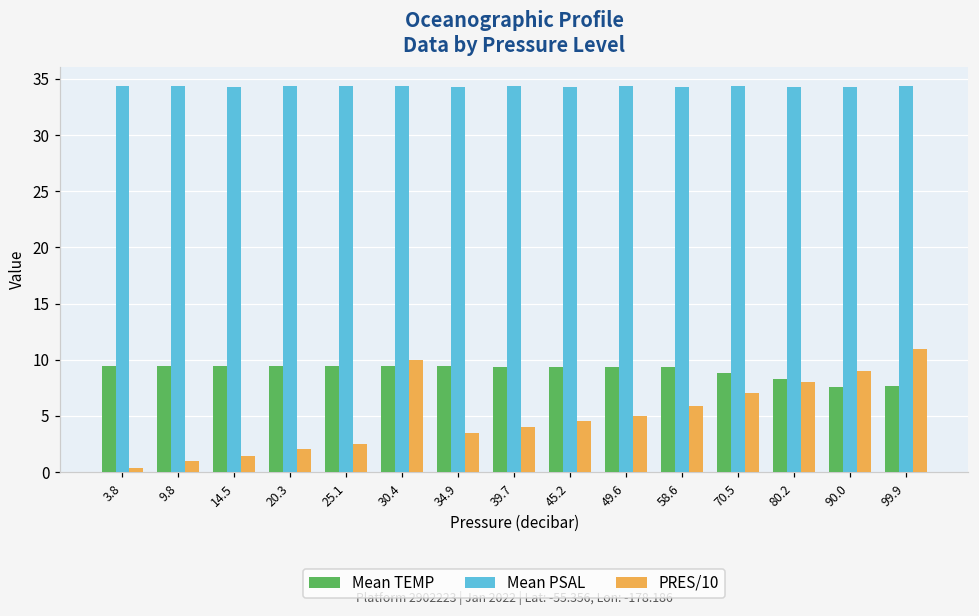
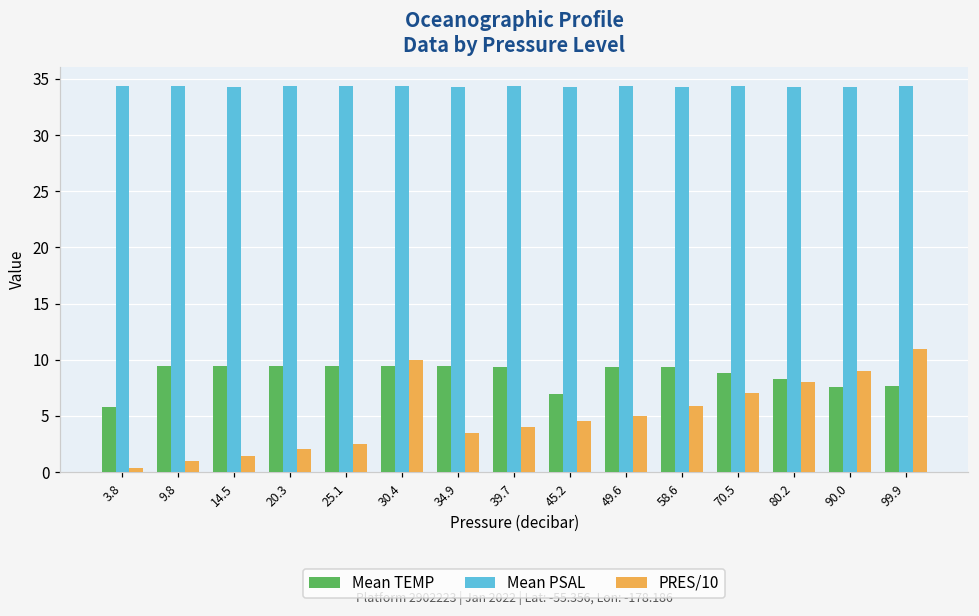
Mean TEMP, 3.8: 9.4 -> 5.8
Mean TEMP, 45.2: 9.4 -> 7.0
